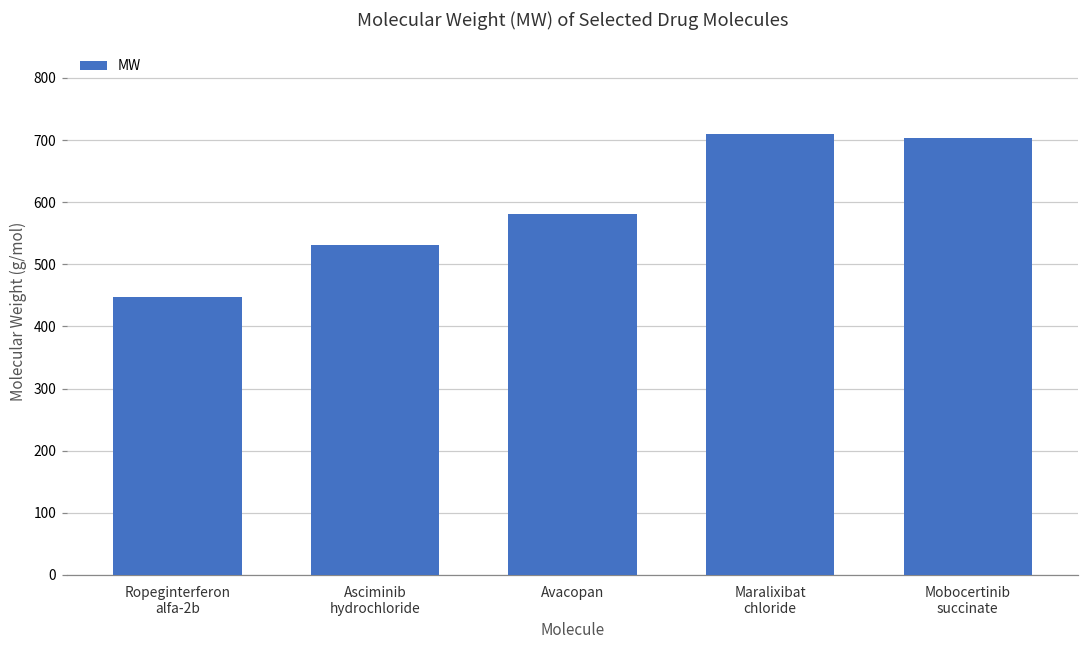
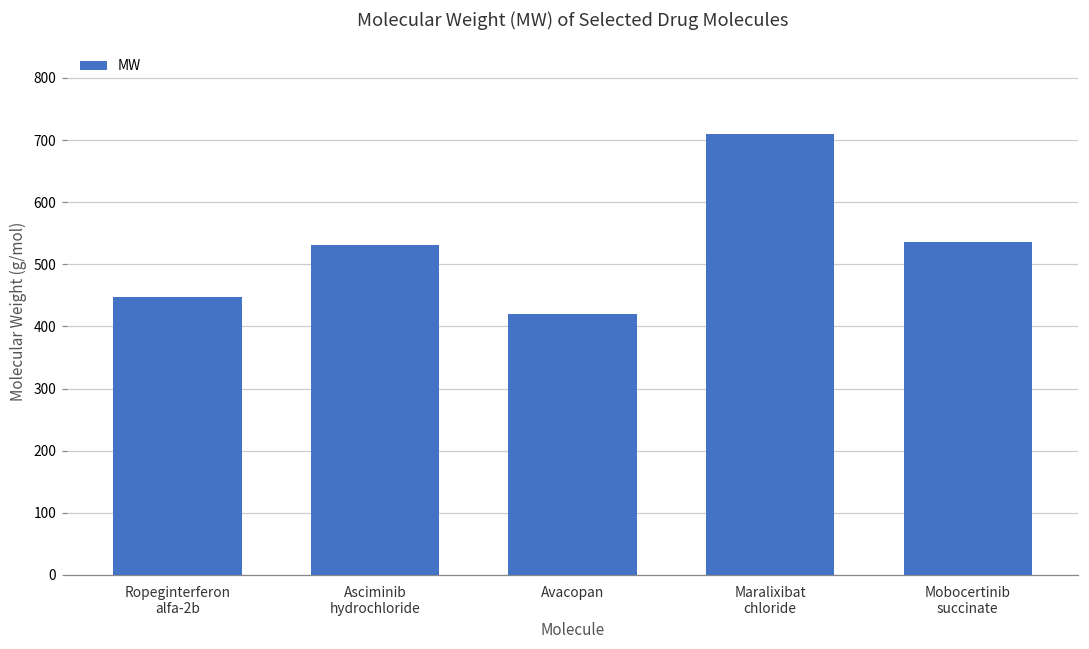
Avacopan: 580 -> 420
Mobocertinib succinate: 700 -> 540
